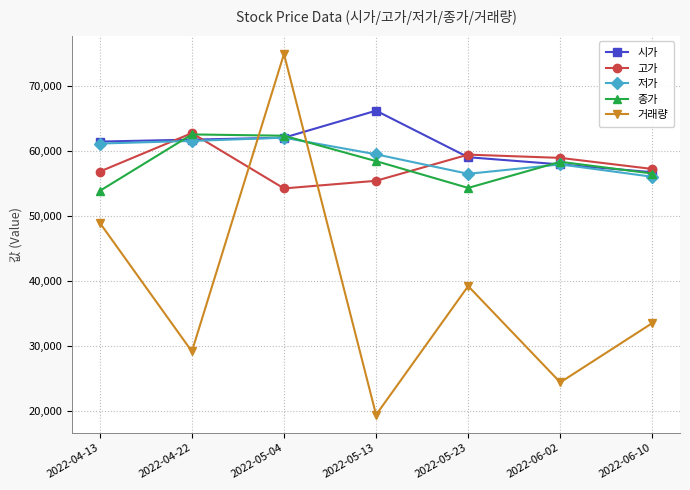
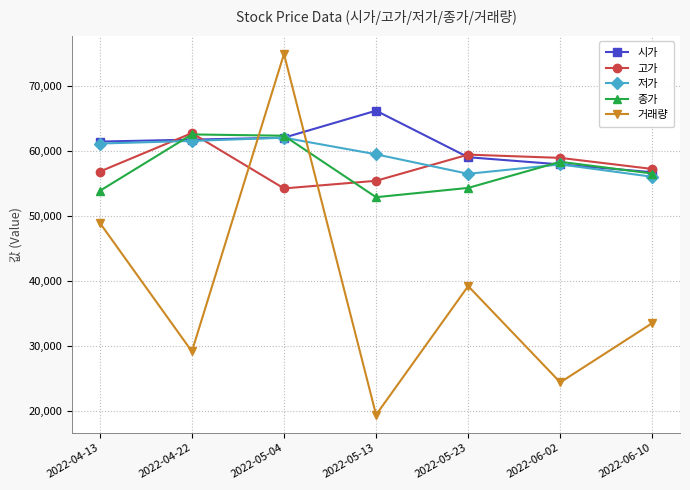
종가, 2022-05-13: 58,000 -> 53,000
